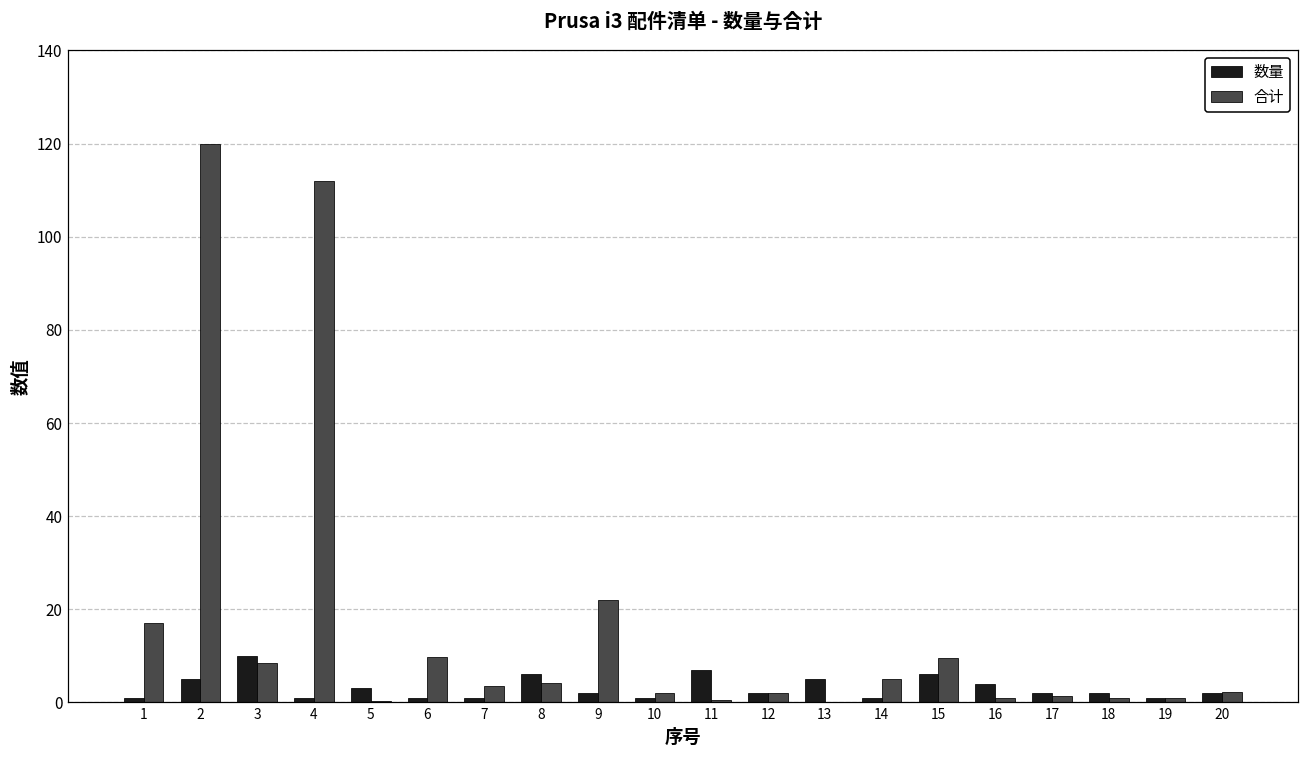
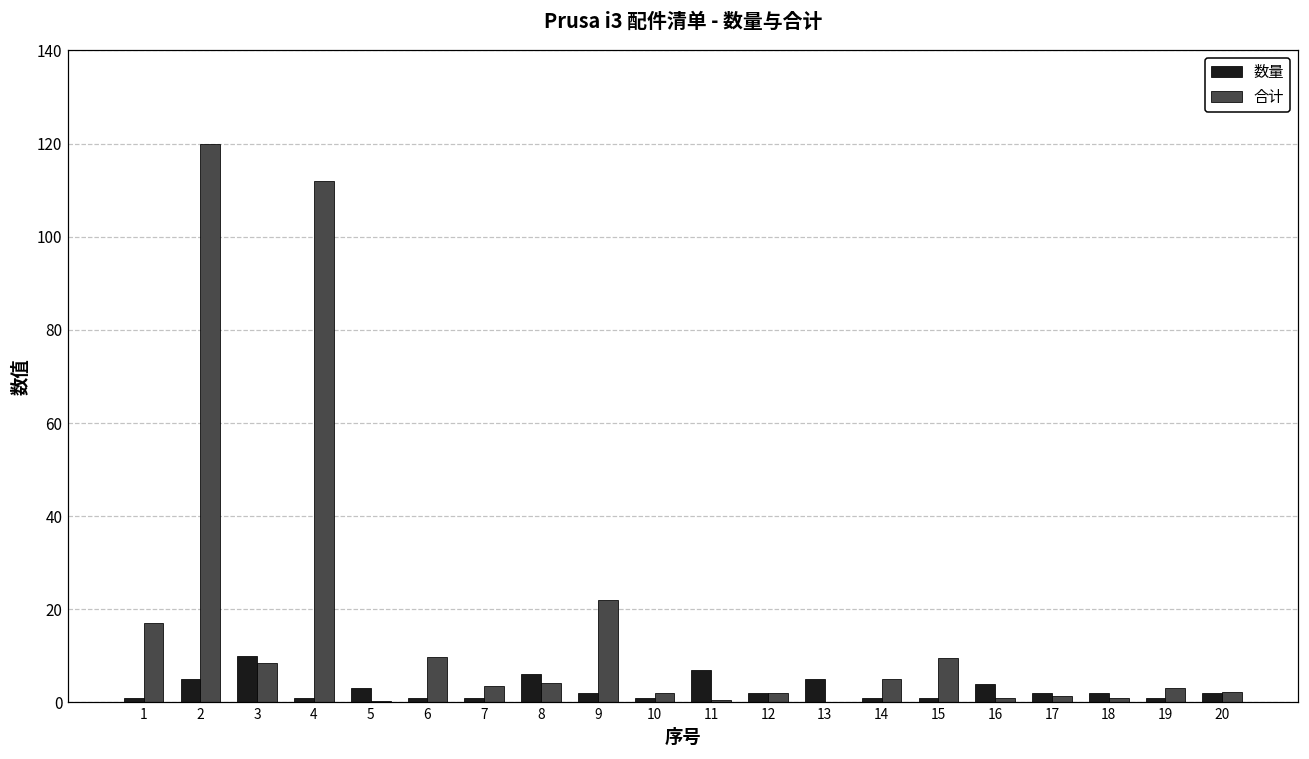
数量, 15: 6 -> 1
合计, 19: 1 -> 3
